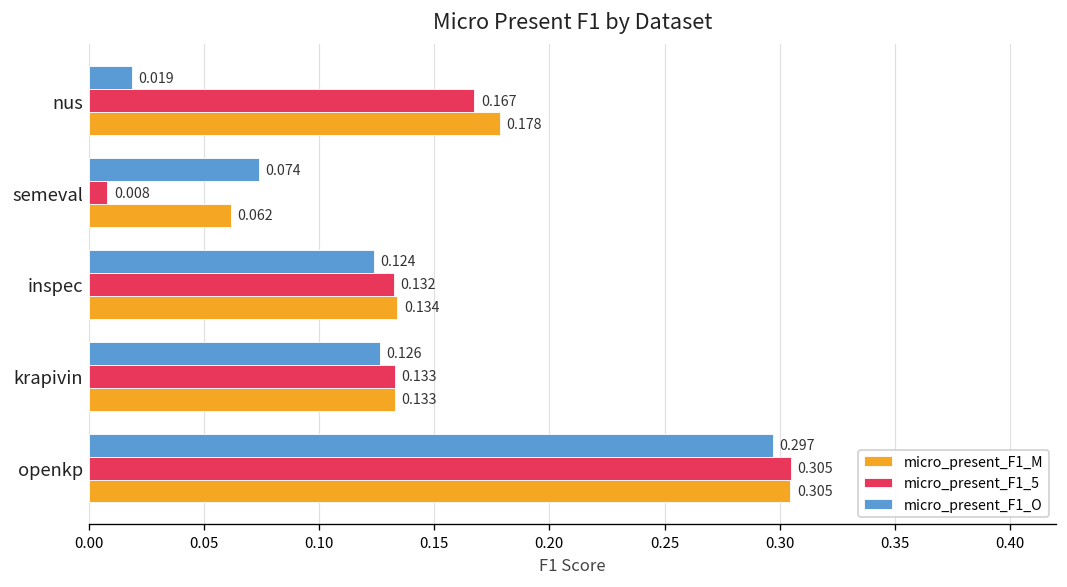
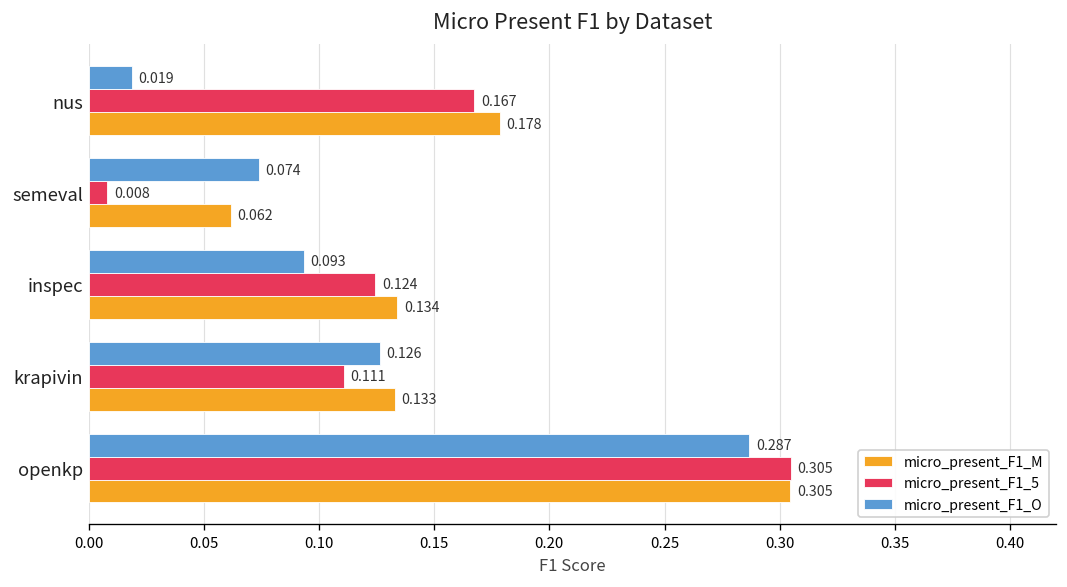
micro_present_F1_O, inspec: 0.124 -> 0.093
micro_present_F1_5, inspec: 0.132 -> 0.124
micro_present_F1_5, krapivin: 0.133 -> 0.111
micro_present_F1_O, openkp: 0.297 -> 0.287
